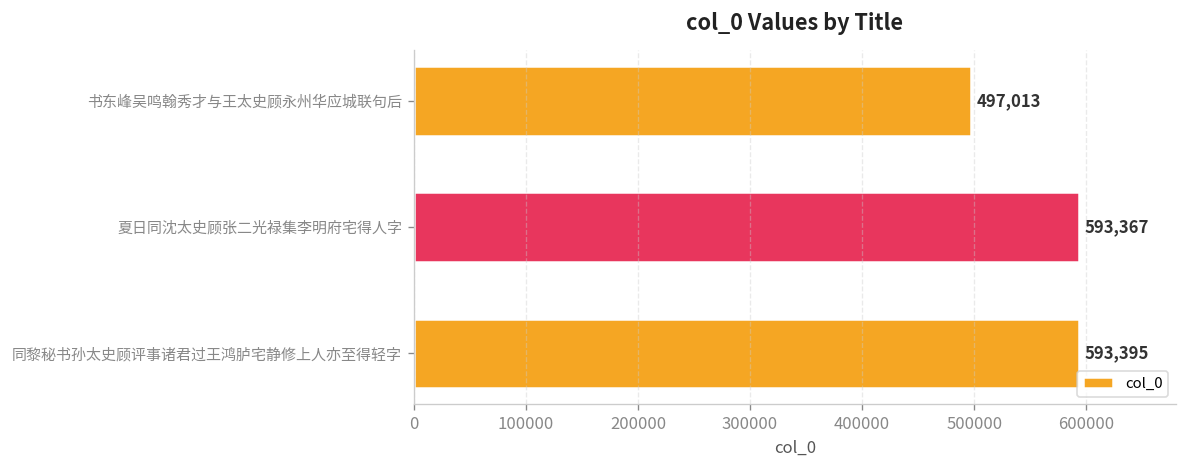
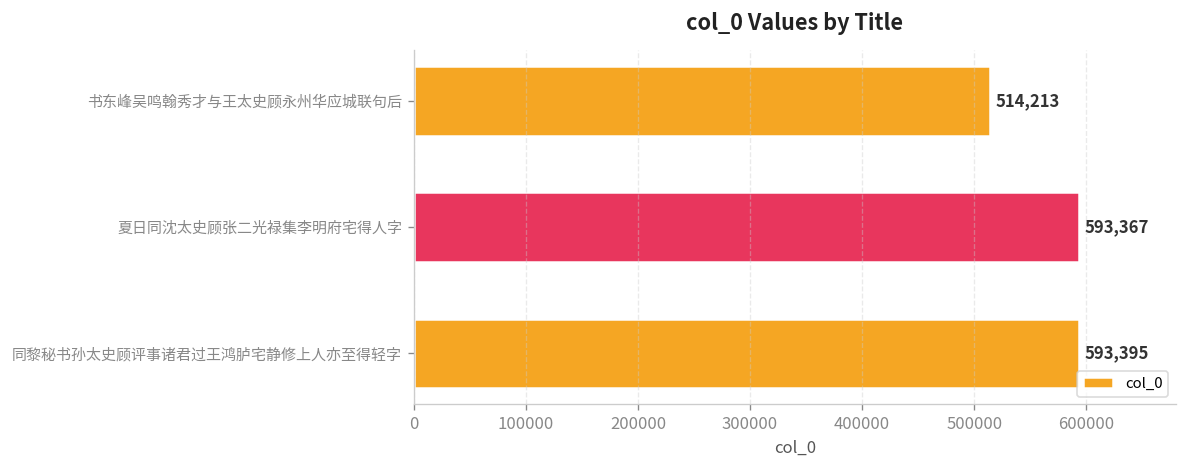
书东峰吴鸣翰秀才与王太史顾永州华应城联句后: 497,013 -> 514,213
